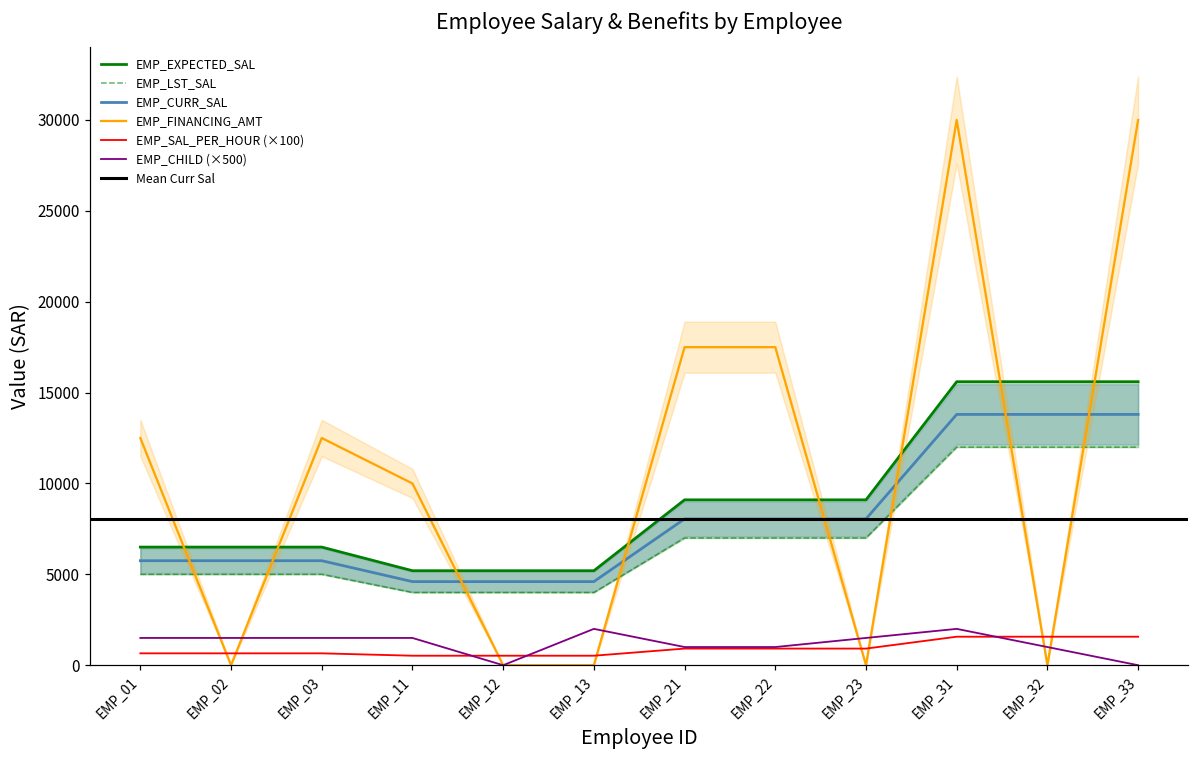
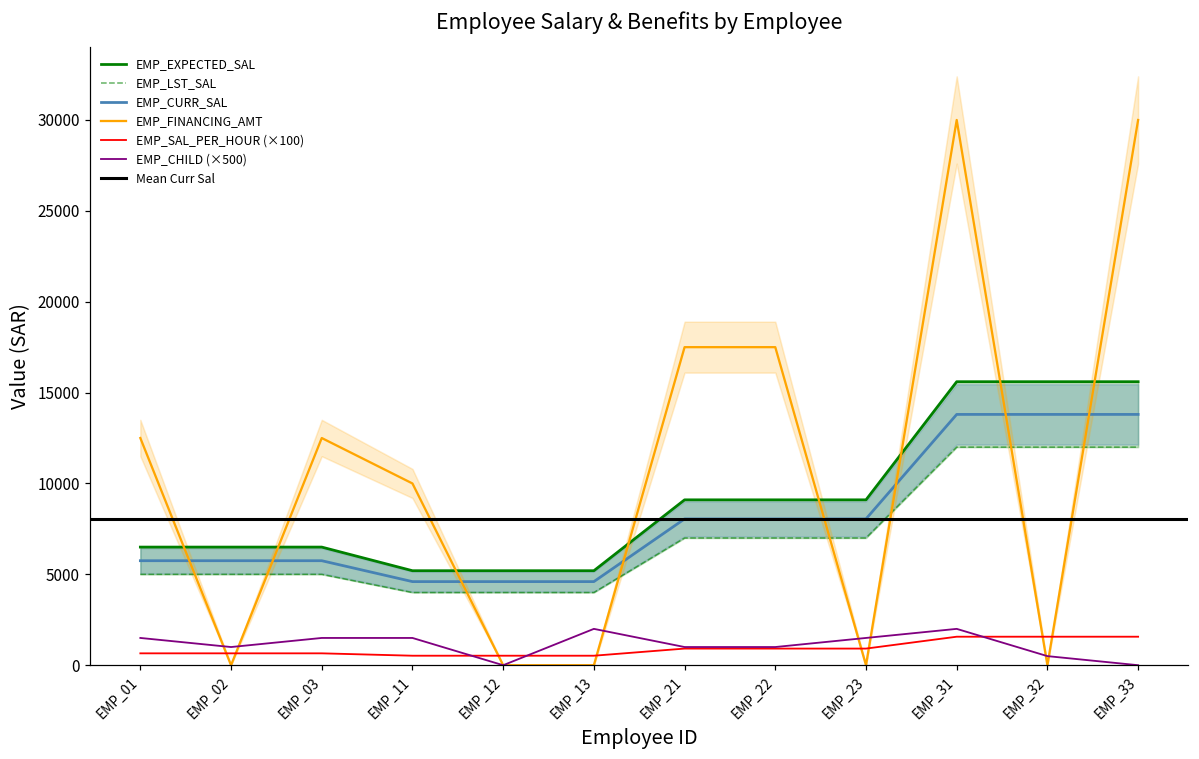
EMP_CHILD (×500), EMP_02: 1500 -> 1000
EMP_CHILD (×500), EMP_32: 1000 -> 500
